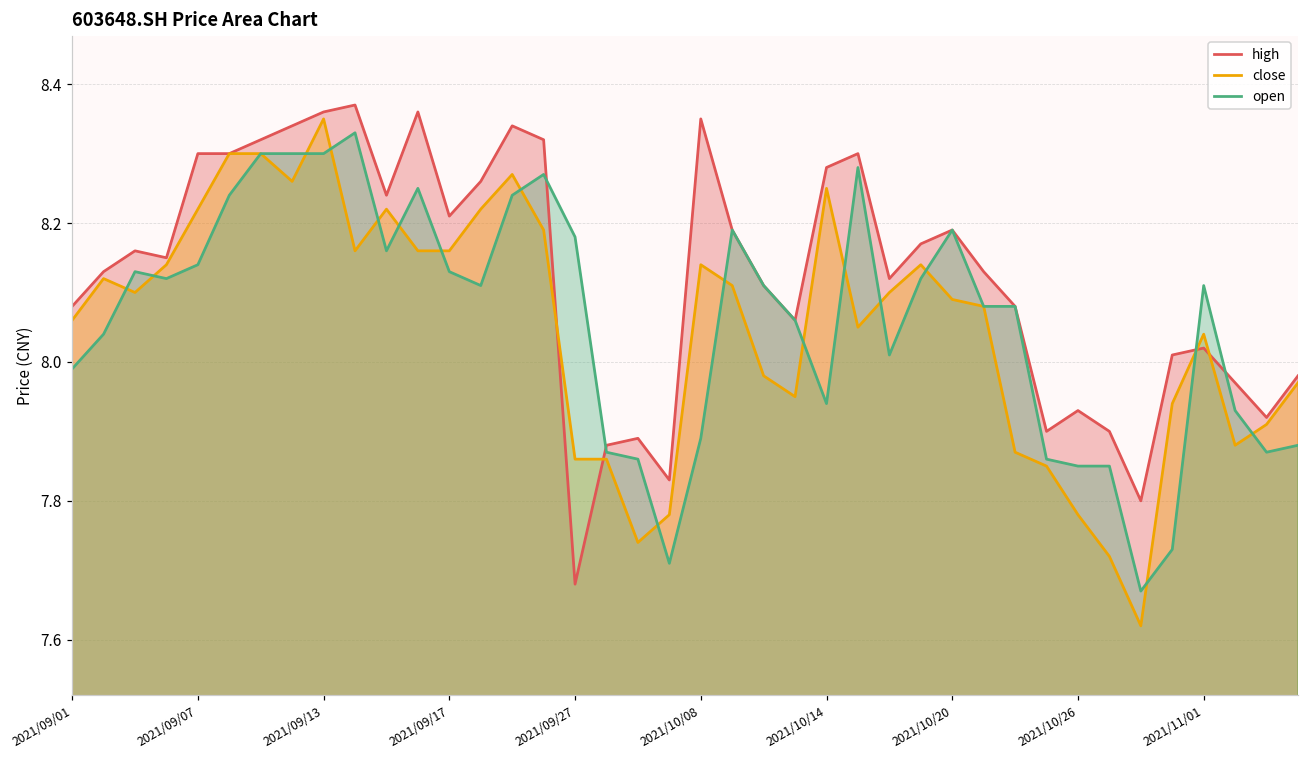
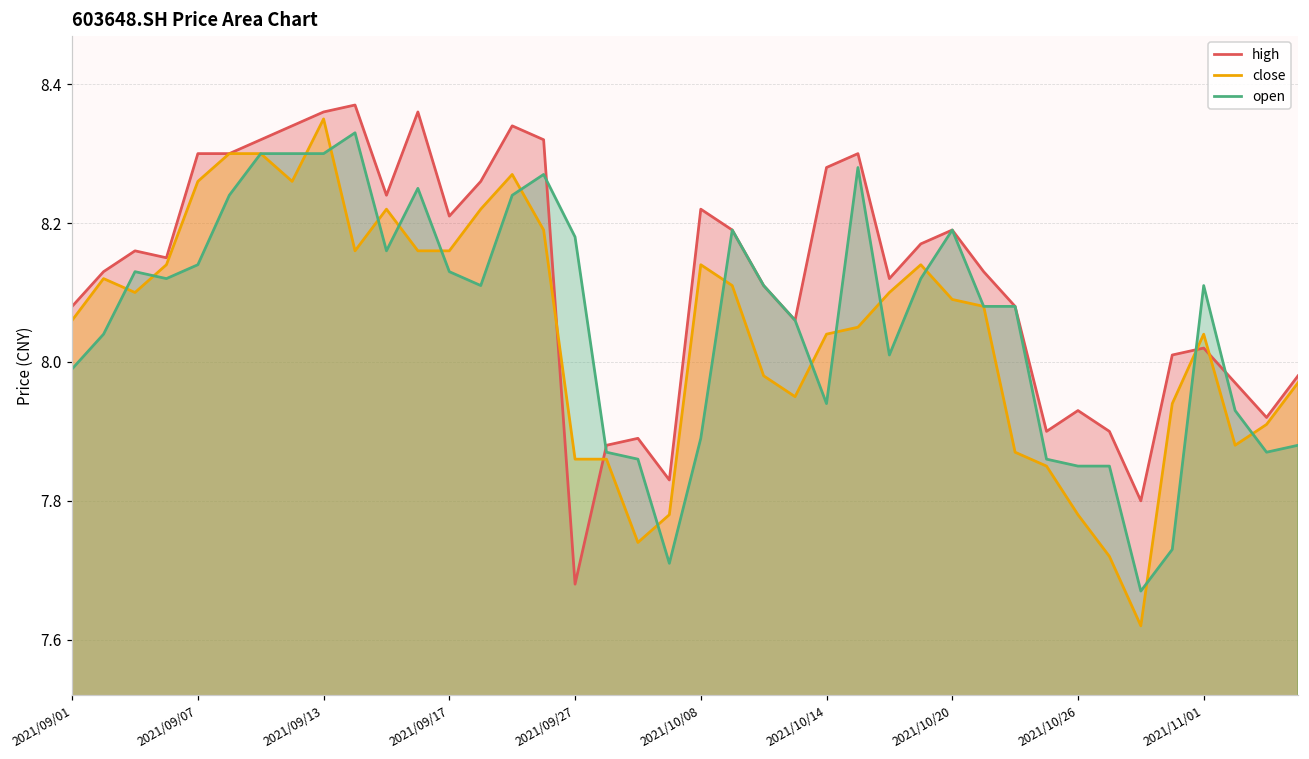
close, 2021/09/07: 8.22 -> 8.26
high, 2021/10/08: 8.35 -> 8.22
close, 2021/10/14: 8.25 -> 8.04
